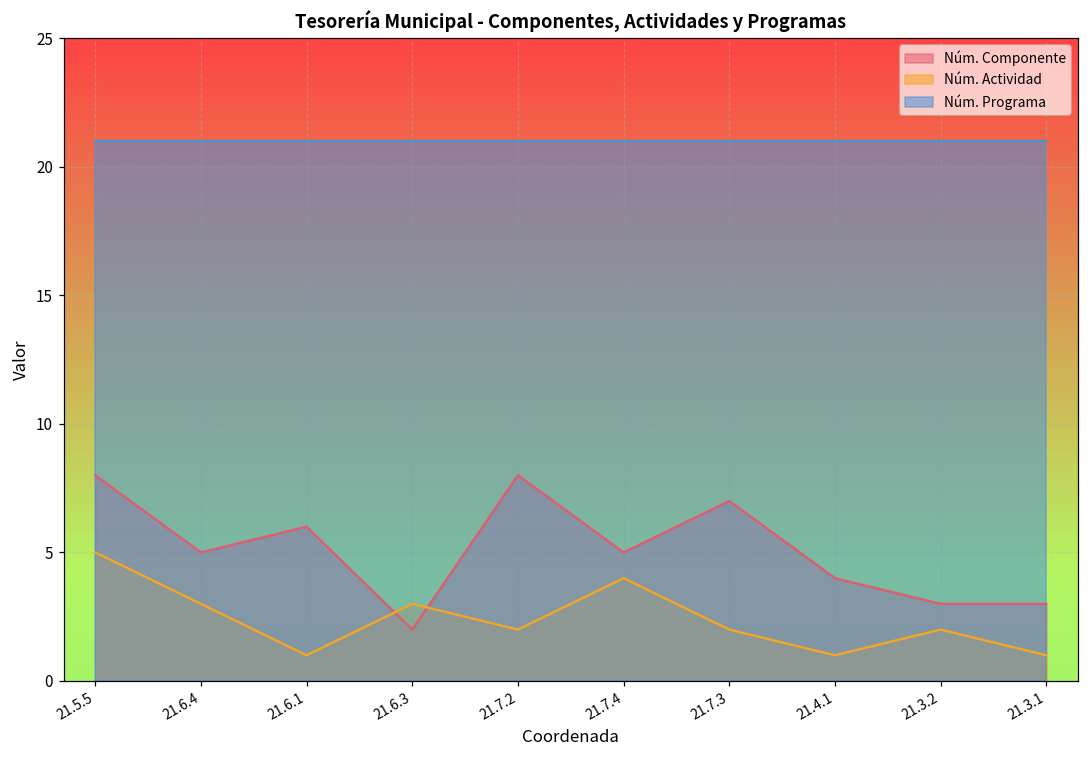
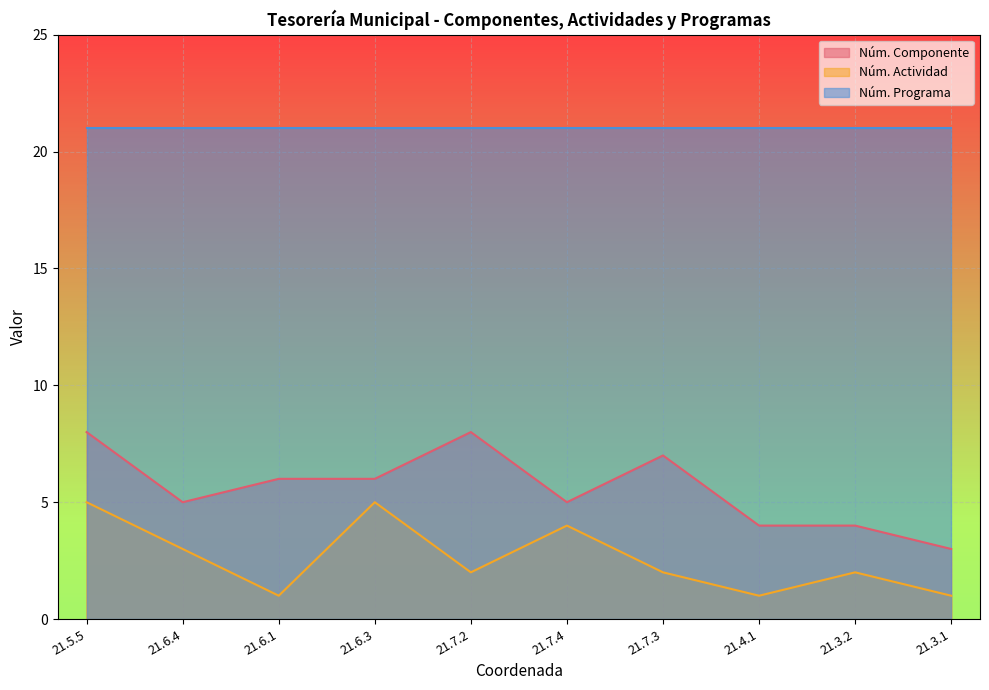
Núm. Componente, 21.6.3: 2 -> 6
Núm. Actividad, 21.6.3: 3 -> 5
Núm. Componente, 21.3.2: 3 -> 4
